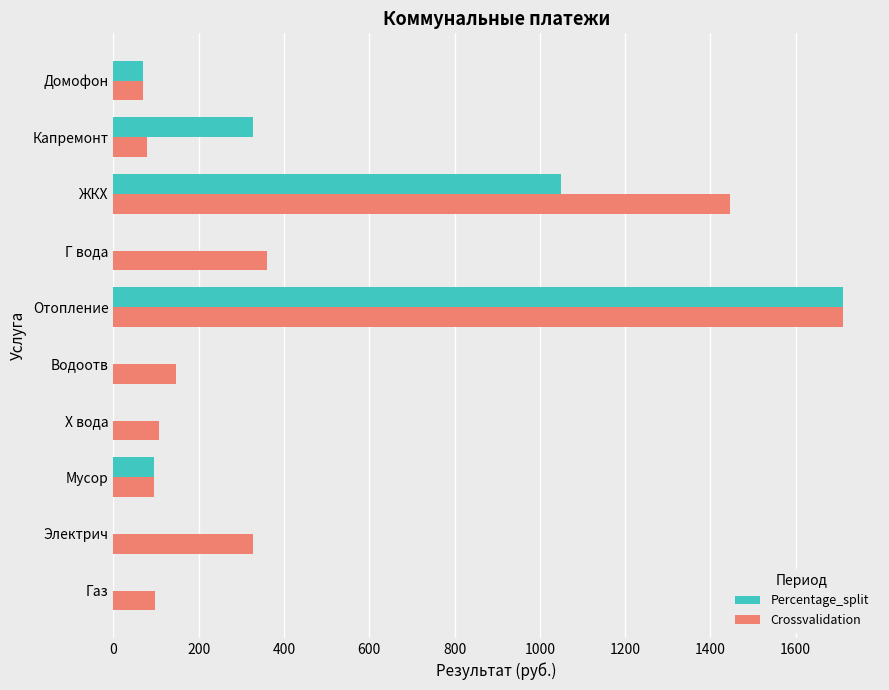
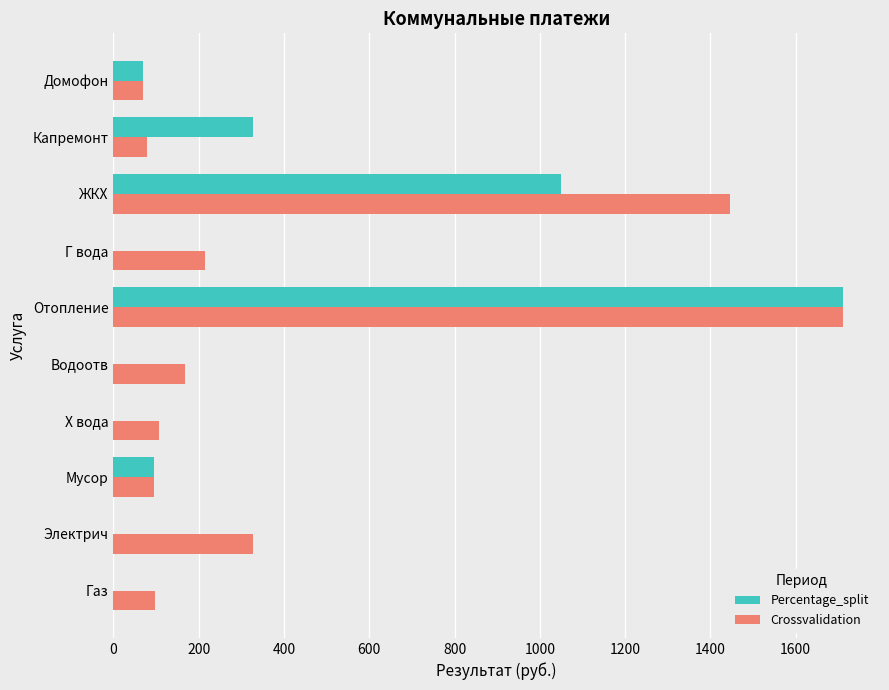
Crossvalidation, Г вода: 360 -> 210
Crossvalidation, Водоотв: 150 -> 170
